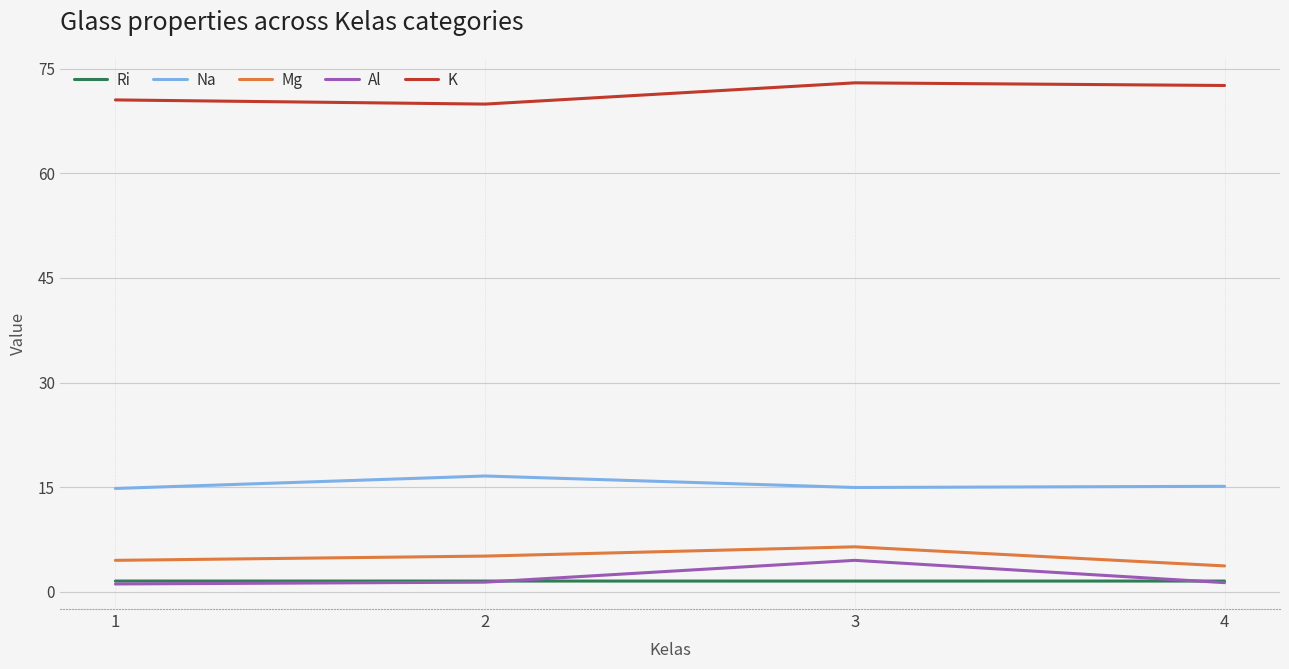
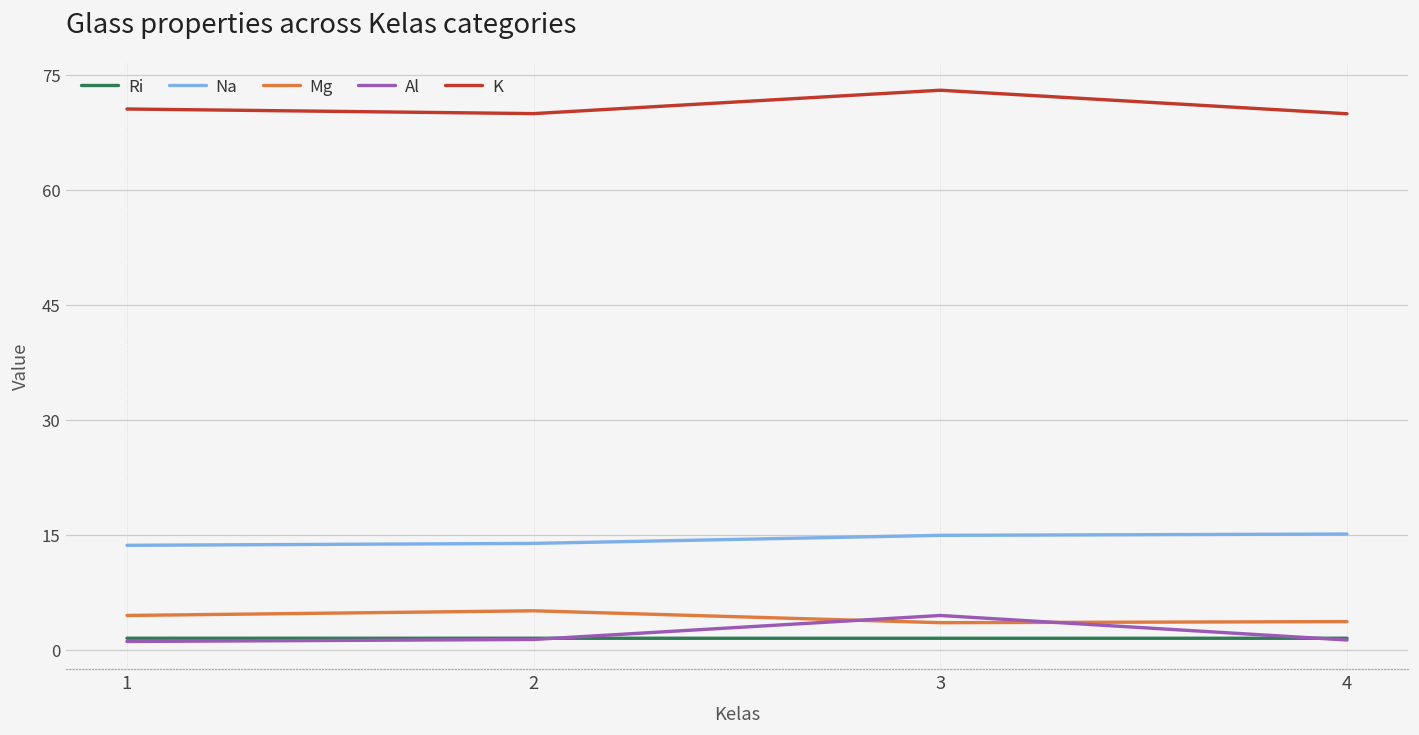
Na, 1: 15 -> 14
Na, 2: 17 -> 14
Mg, 3: 6 -> 4
K, 4: 73 -> 70
